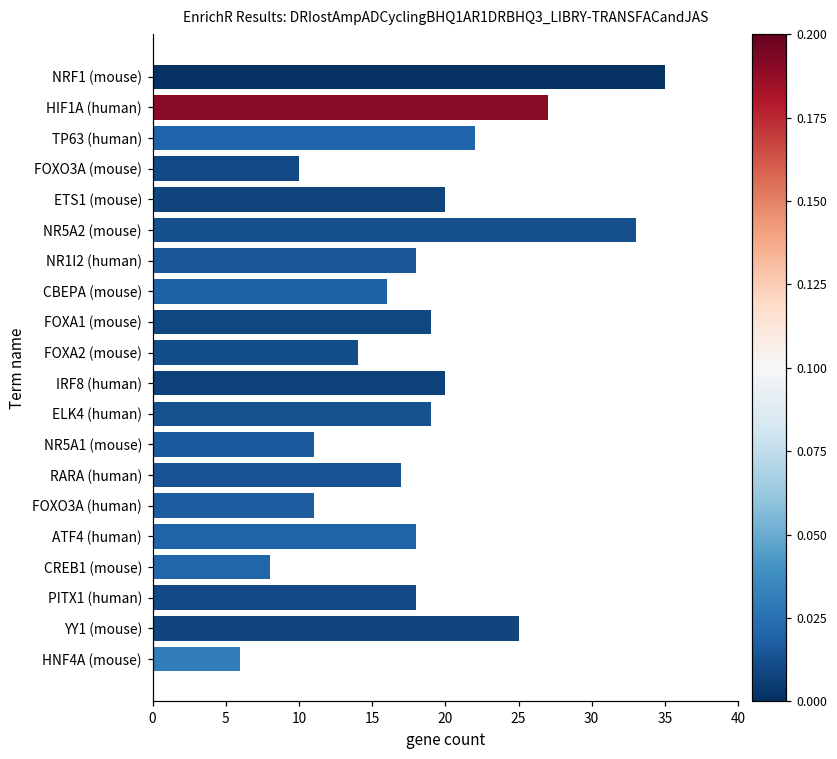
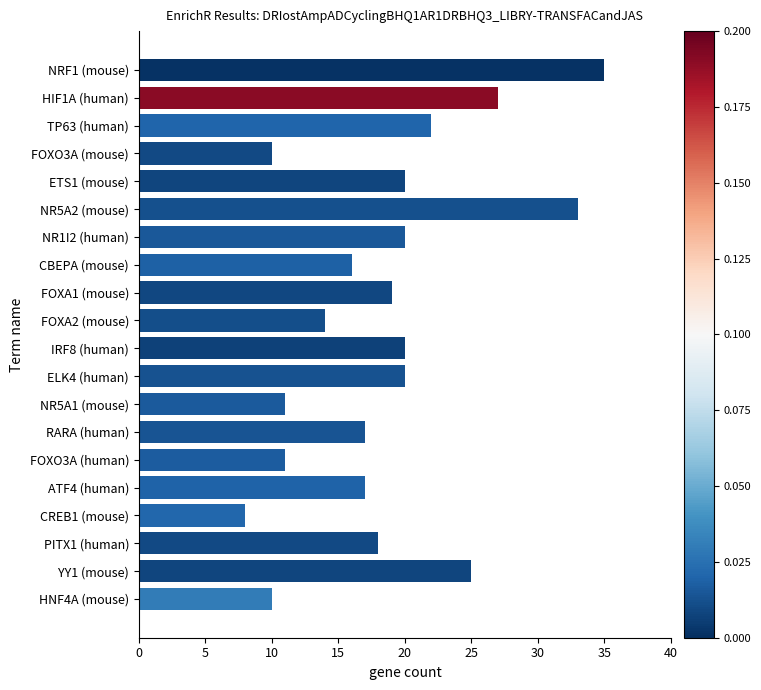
NR1I2 (human): 18 -> 20
ELK4 (human): 19 -> 20
ATF4 (human): 18 -> 17
HNF4A (mouse): 6 -> 10
